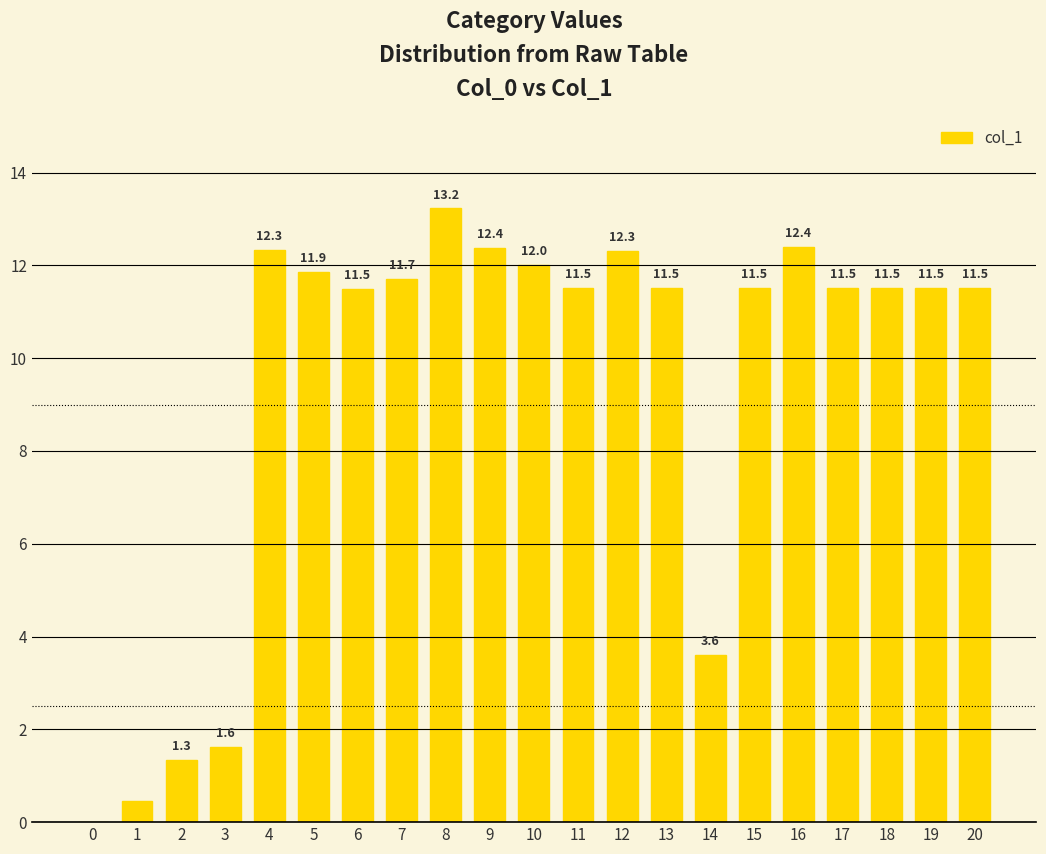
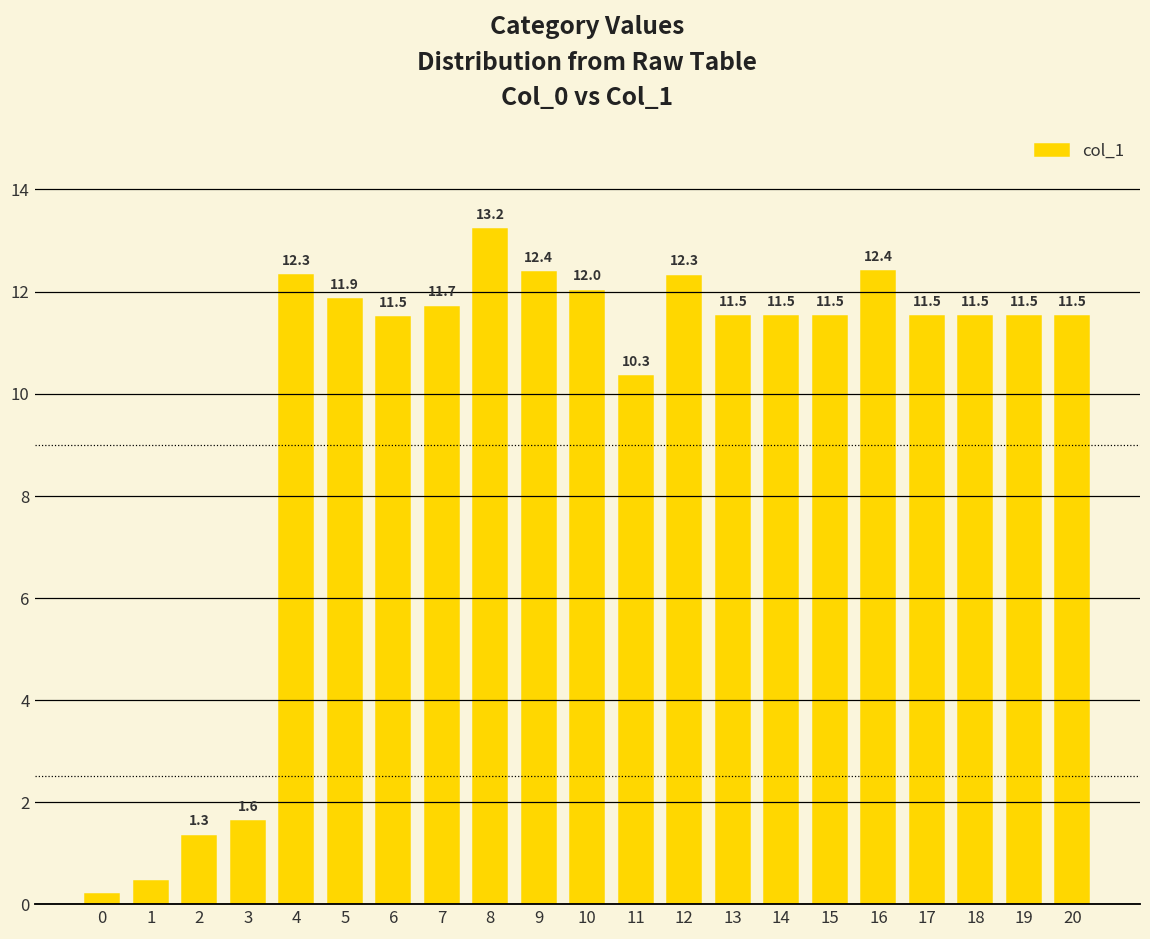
0: 0.0 -> 0.2
11: 11.5 -> 10.3
14: 3.6 -> 11.5
